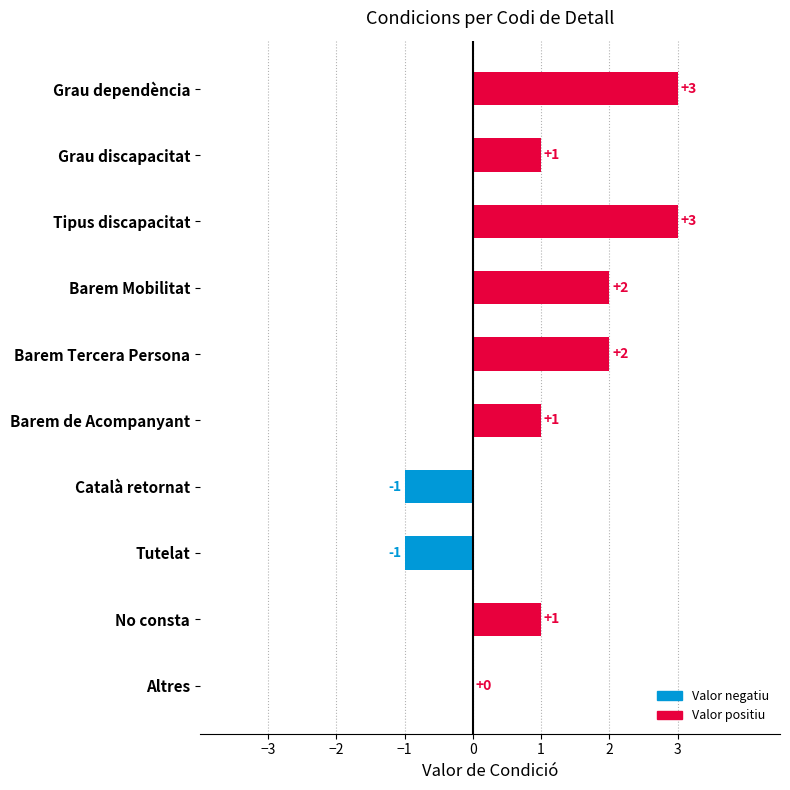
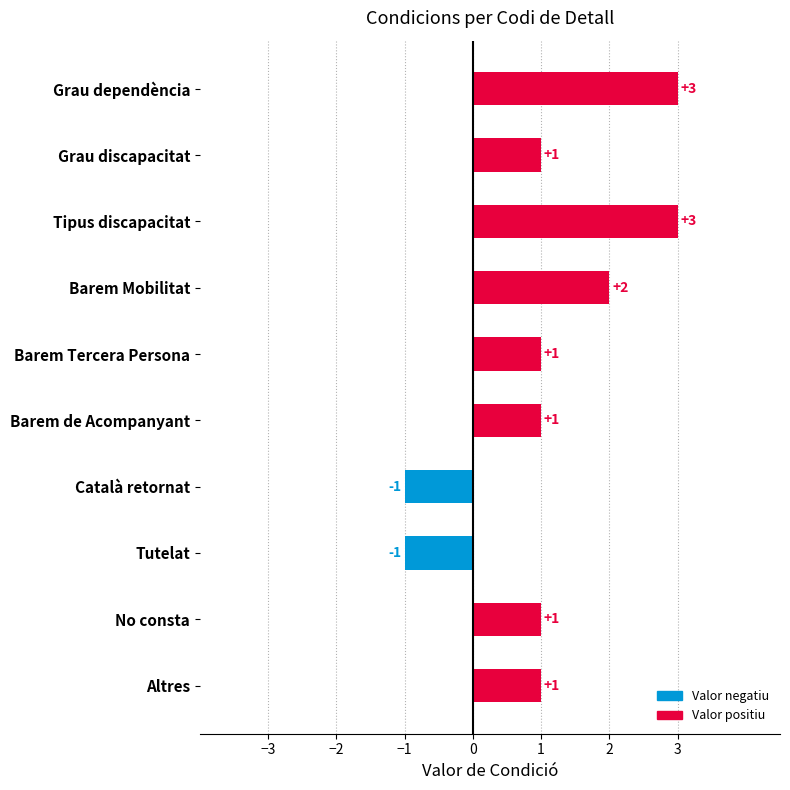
Barem Tercera Persona: +2 -> +1
Altres: +0 -> +1
